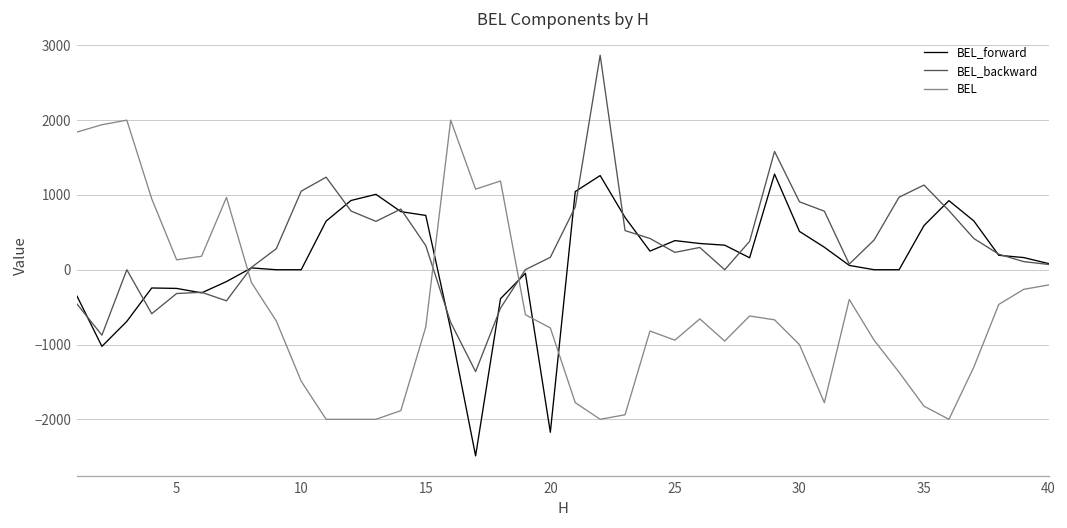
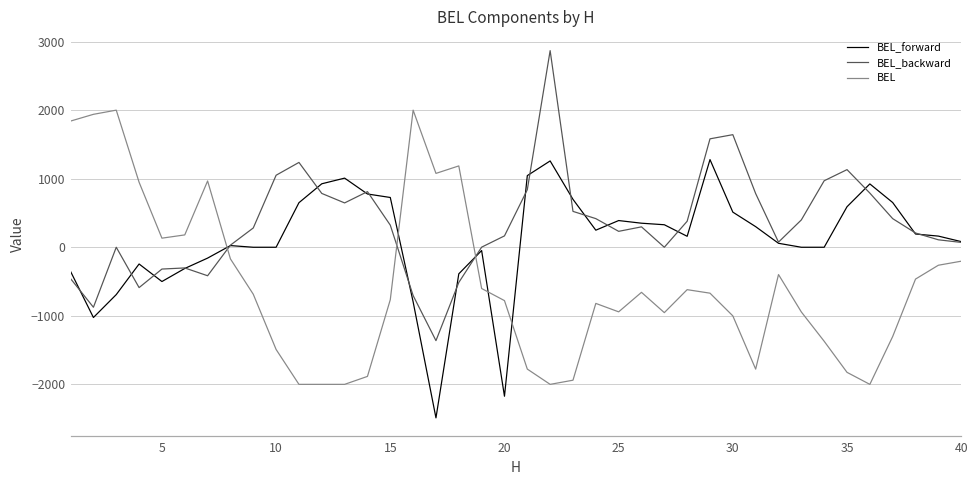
BEL_forward, 5: -200 -> -500
BEL_backward, 30: 900 -> 1600
